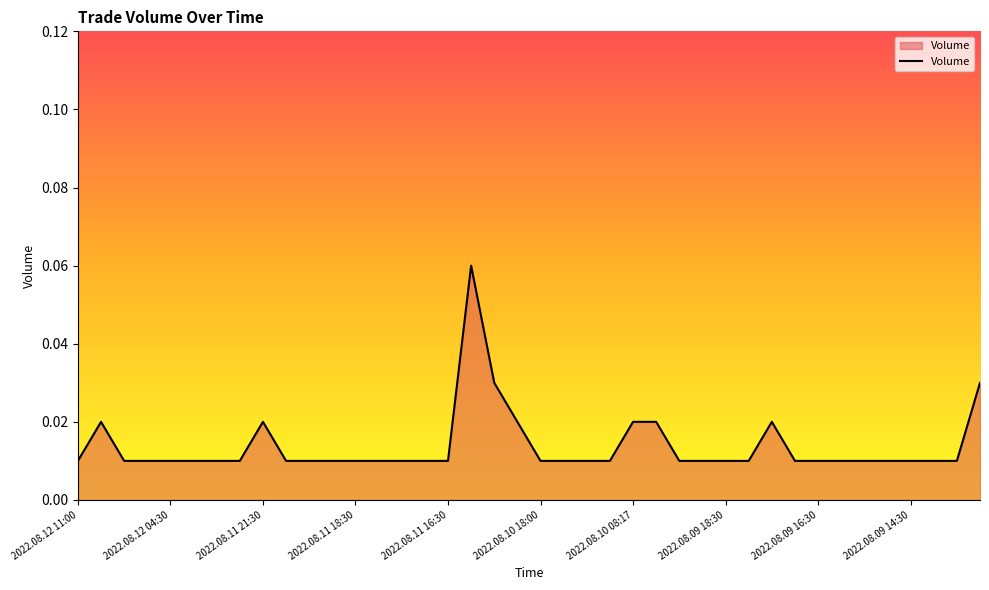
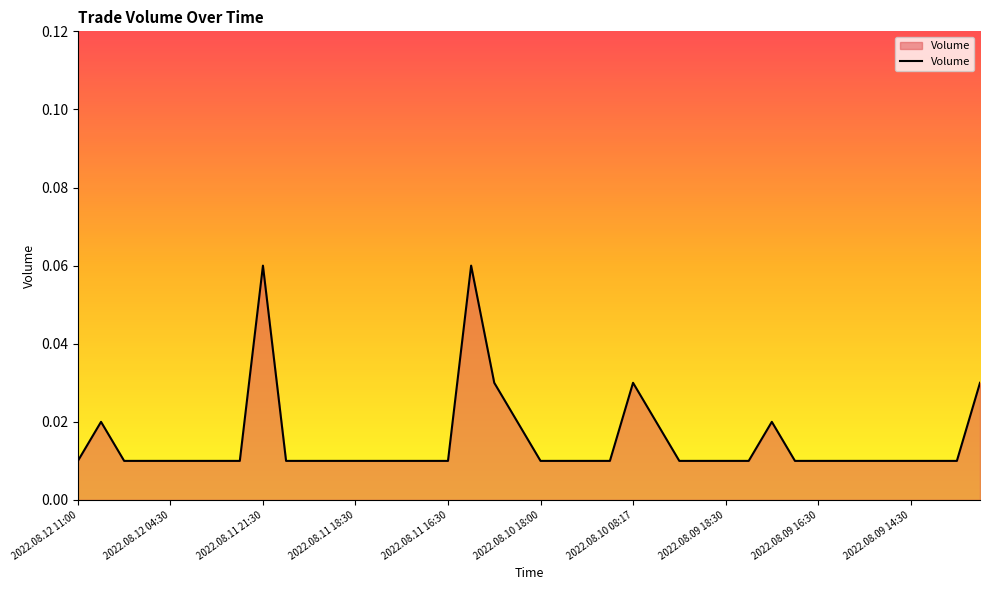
2022.08.11 21:30: 0.02 -> 0.06
2022.08.10 08:17: 0.02 -> 0.03
